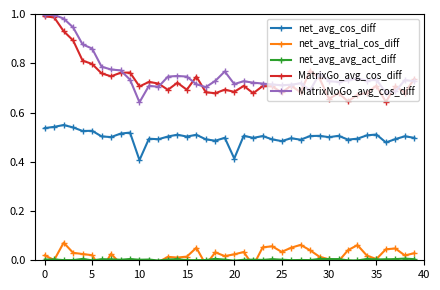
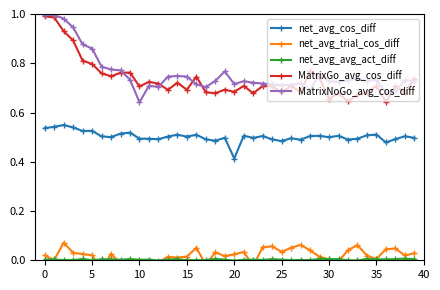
net_avg_cos_diff, 10: 0.41 -> 0.49
